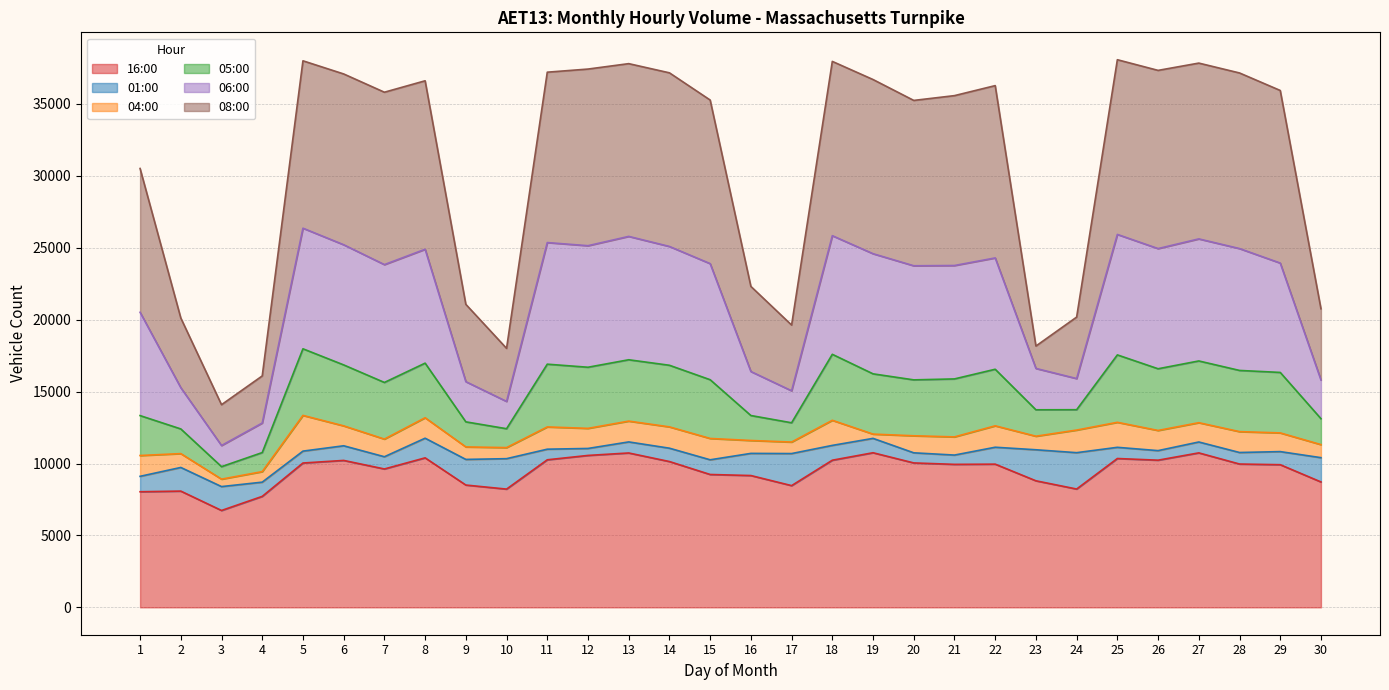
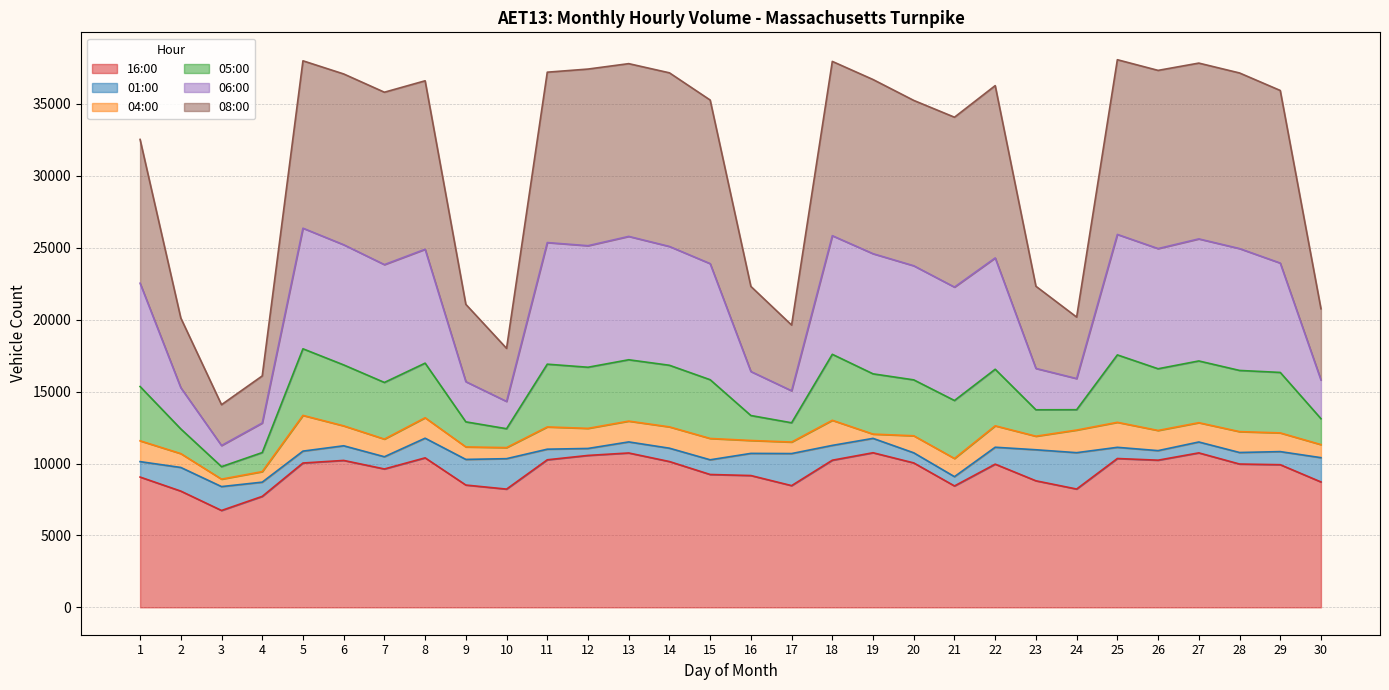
16:00, 1: 8000 -> 9100
05:00, 1: 2800 -> 3800
16:00, 21: 9900 -> 8400
08:00, 23: 1600 -> 5700
